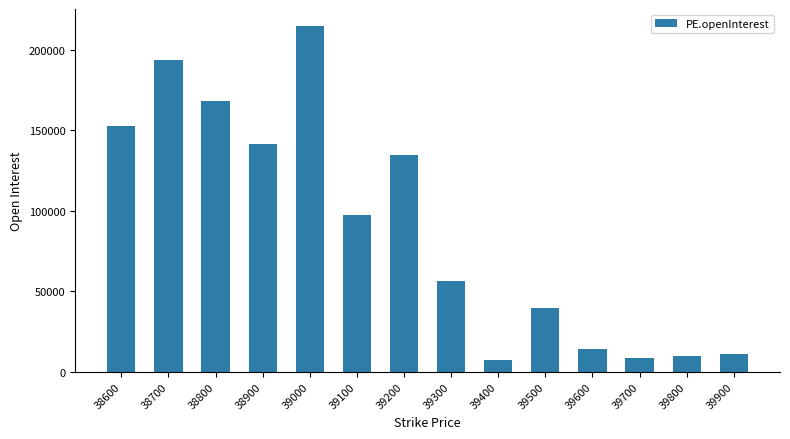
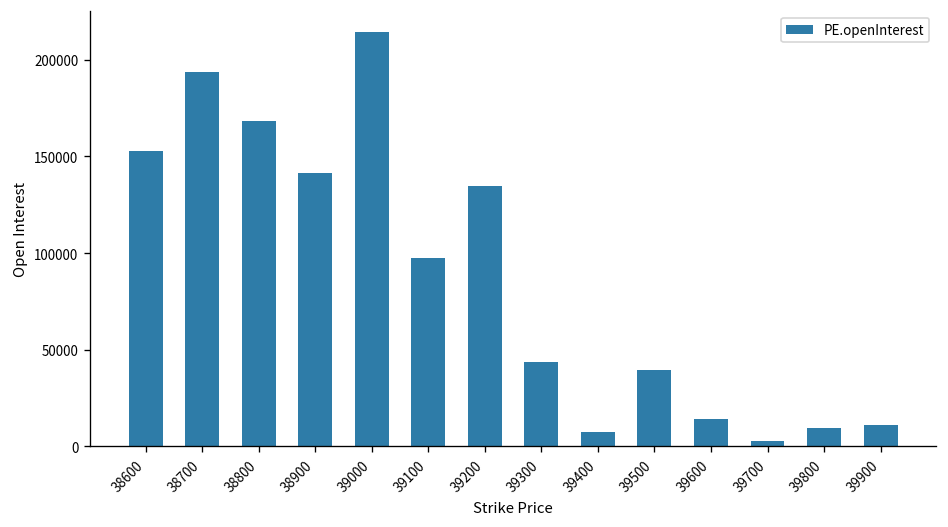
39300: 56000 -> 44000
39700: 9000 -> 3000
